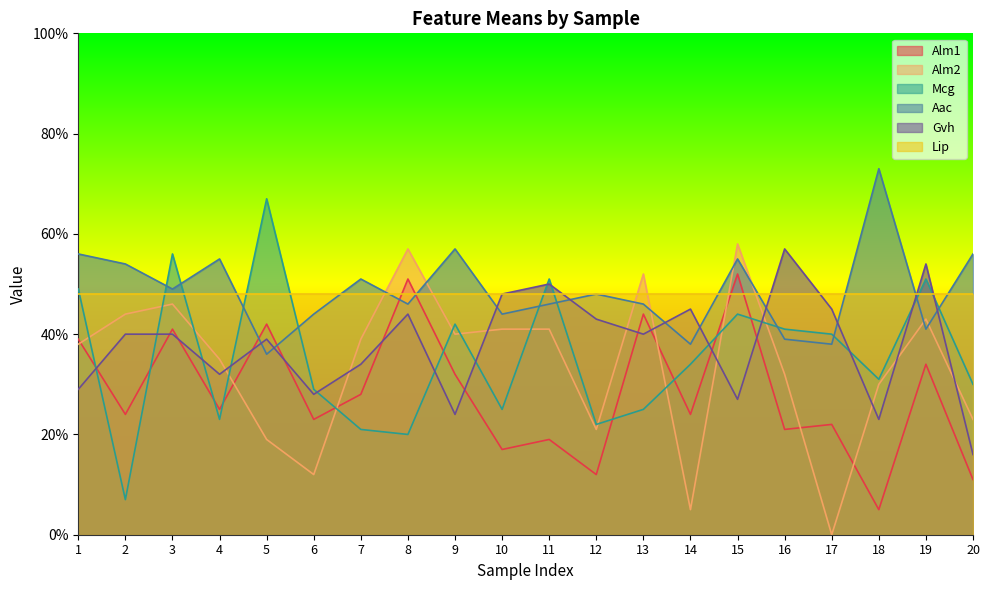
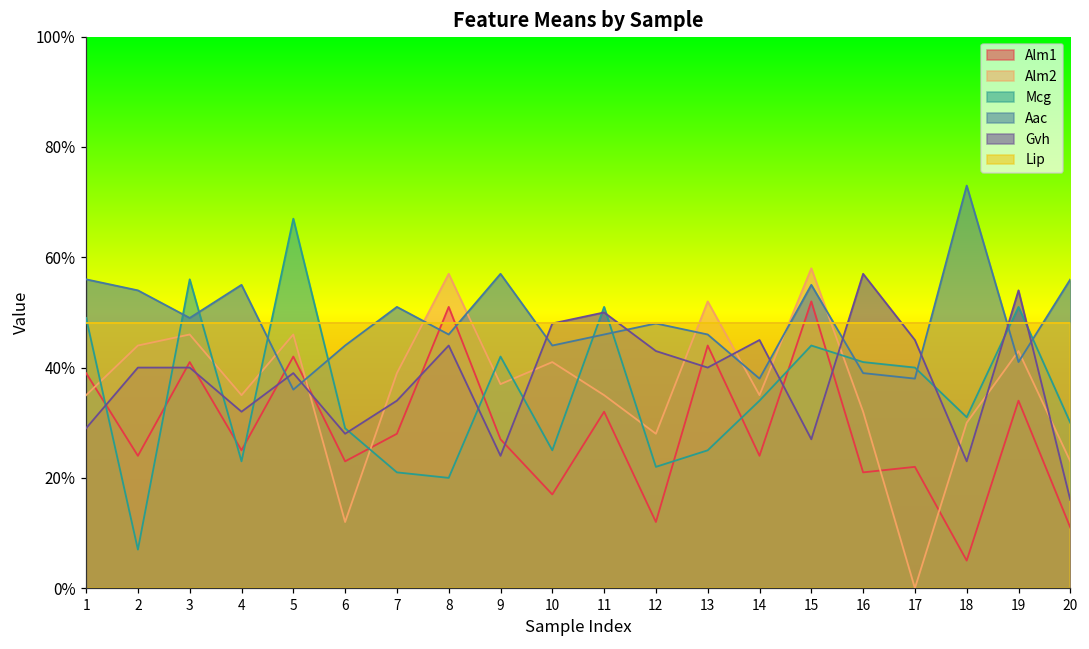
Alm2, 1: 38% -> 35%
Alm2, 5: 19% -> 46%
Alm1, 9: 32% -> 27%
Alm2, 9: 40% -> 37%
Alm1, 11: 19% -> 32%
Alm2, 11: 41% -> 35%
Alm2, 12: 21% -> 28%
Alm2, 14: 5% -> 35%
